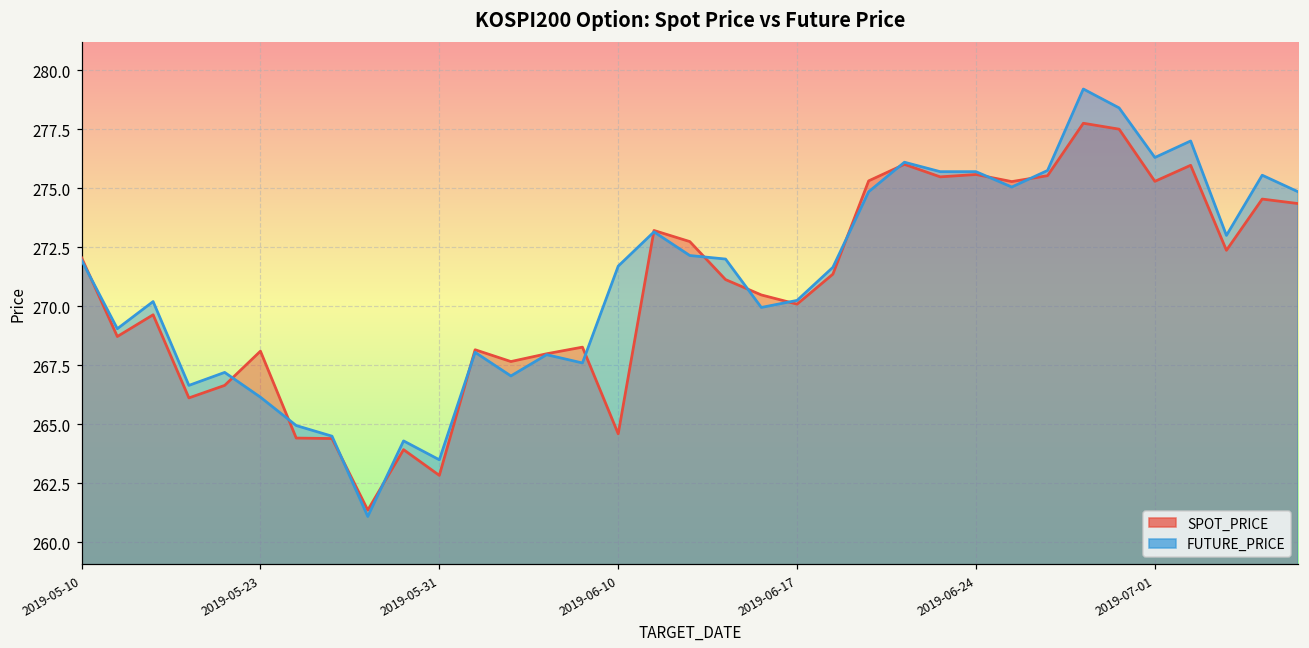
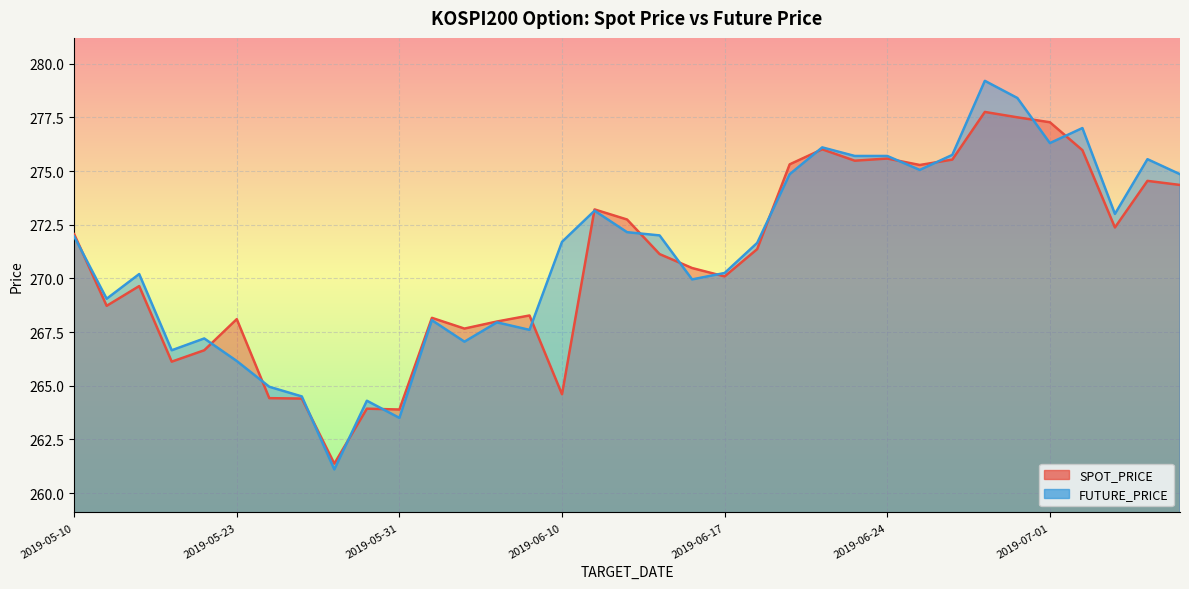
SPOT_PRICE, 2019-05-31: 262.8 -> 263.9
SPOT_PRICE, 2019-07-01: 275.3 -> 277.3
